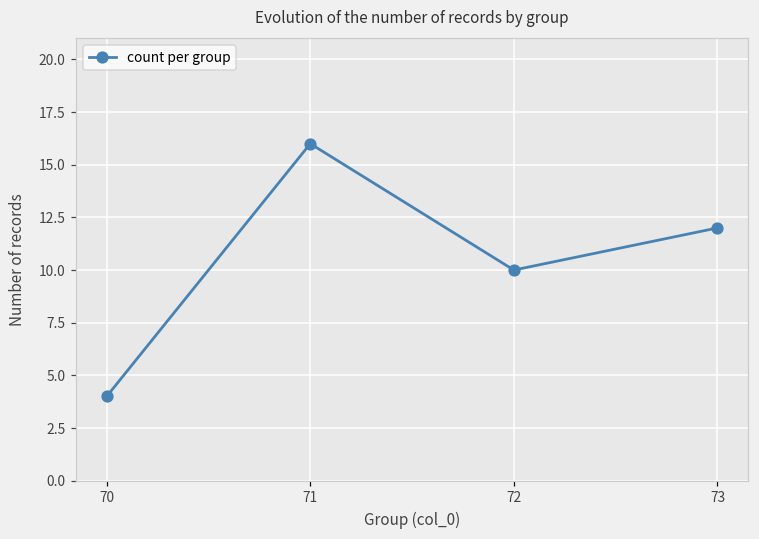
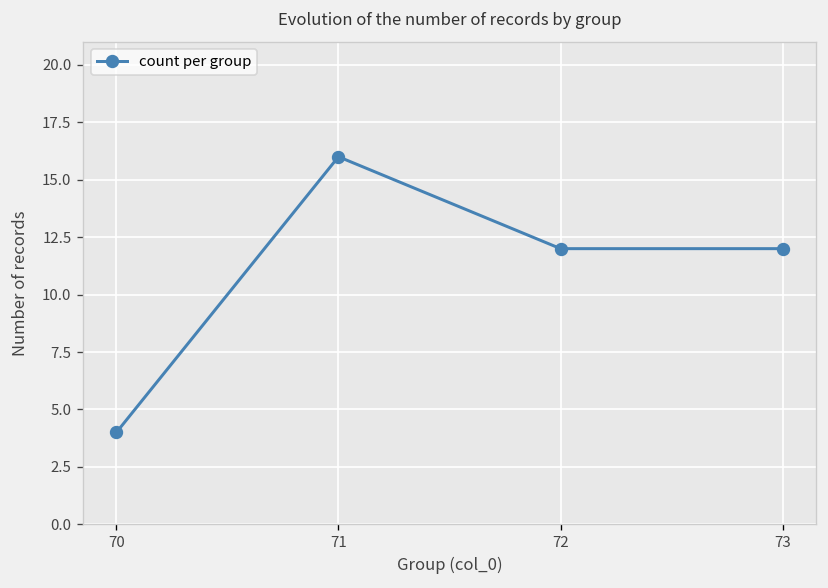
72: 10 -> 12
